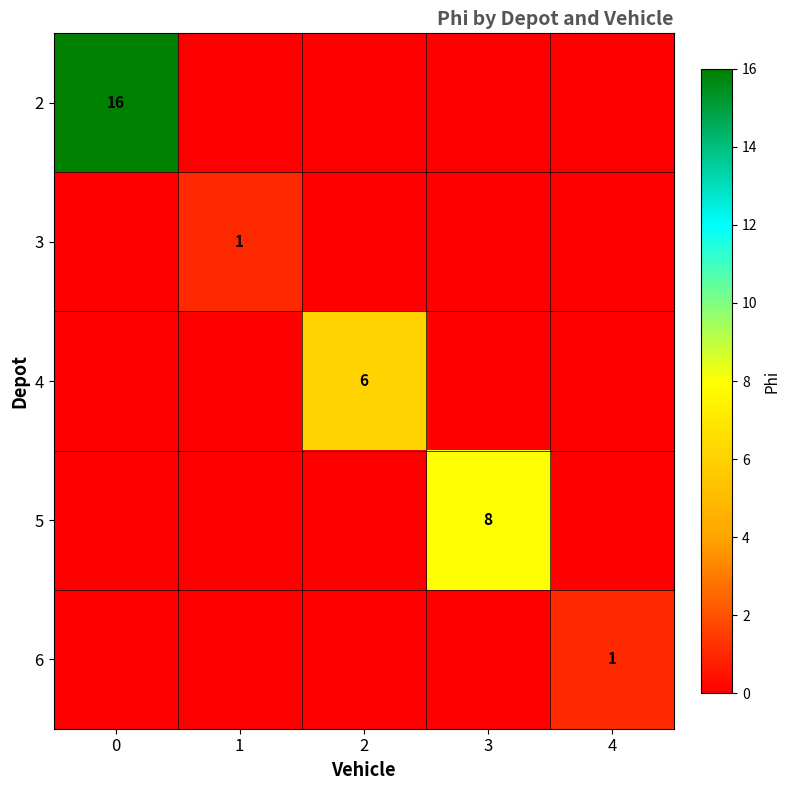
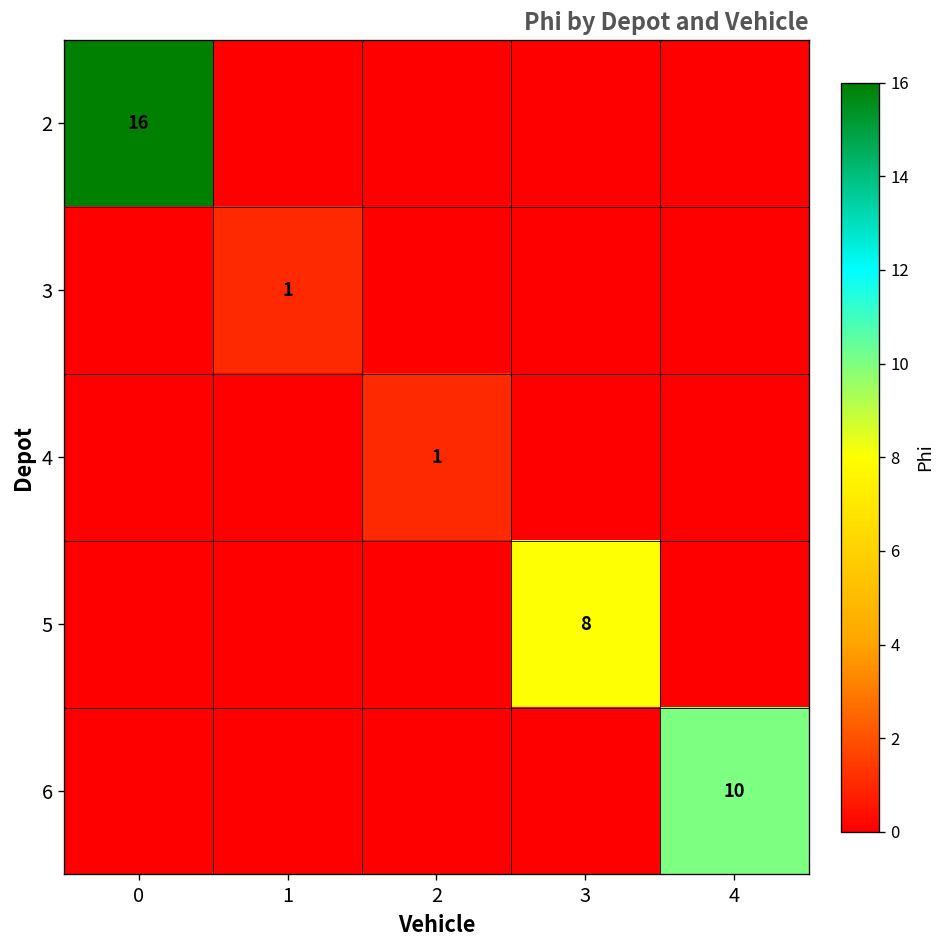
4, 2: 6 -> 1
6, 4: 1 -> 10
